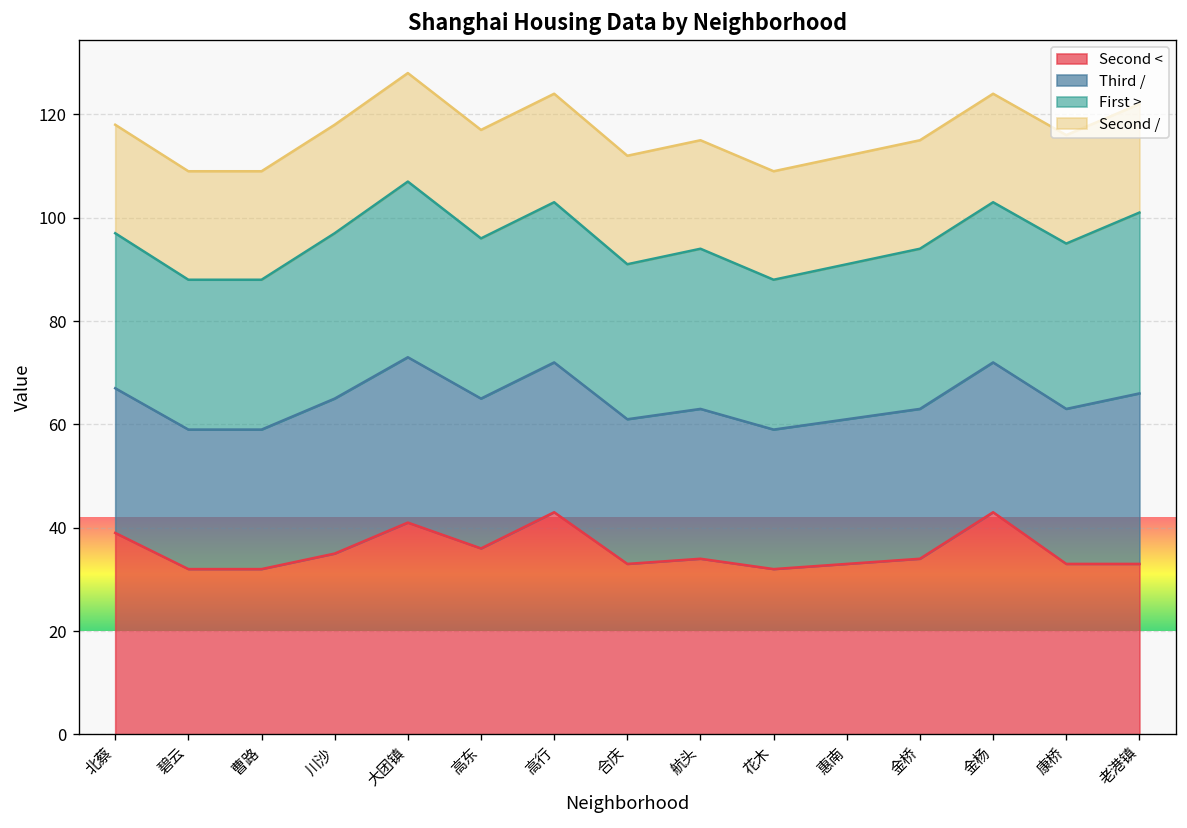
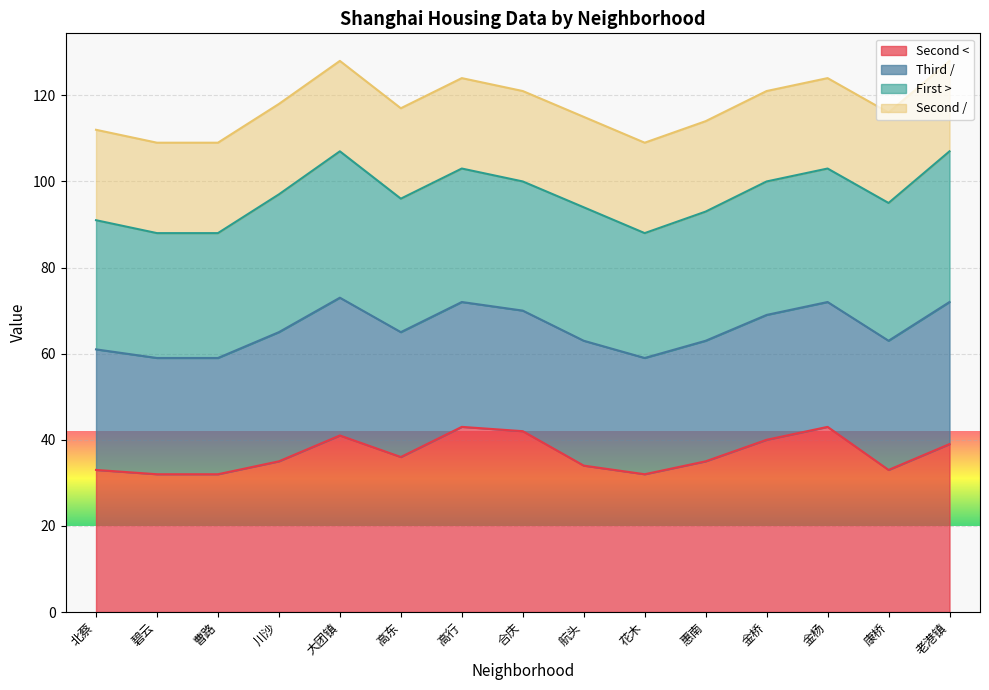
Second <, 北蔡: 39 -> 33
Second <, 合庆: 33 -> 42
Second <, 惠南: 33 -> 35
Second <, 金桥: 34 -> 40
Second <, 老港镇: 33 -> 39
